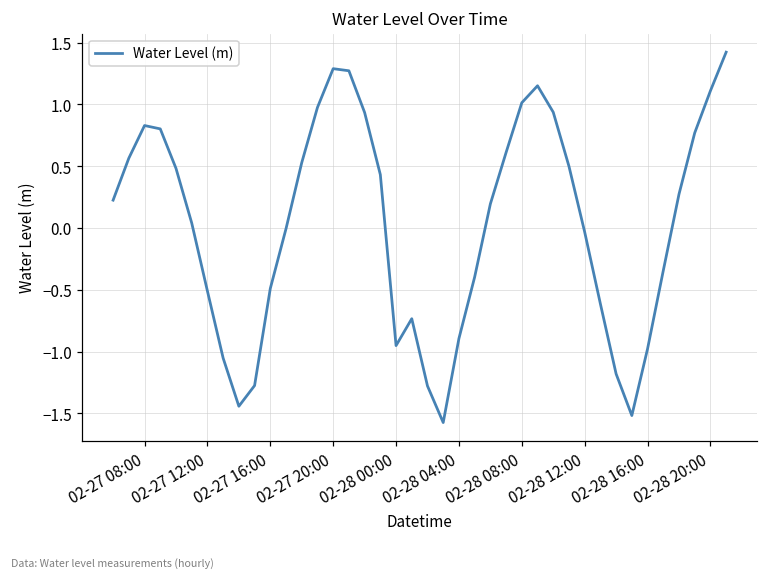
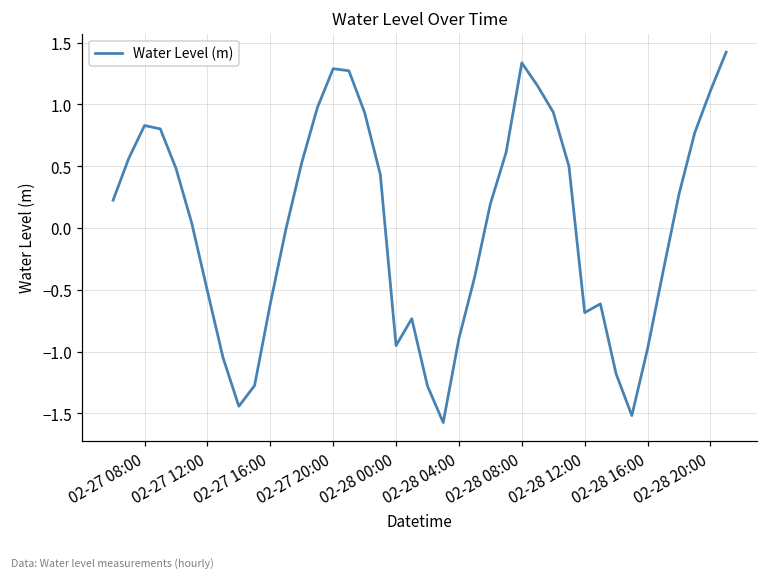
02-27 16:00: -0.49 -> -0.61
02-28 08:00: 1.01 -> 1.34
02-28 12:00: -0.03 -> -0.68
